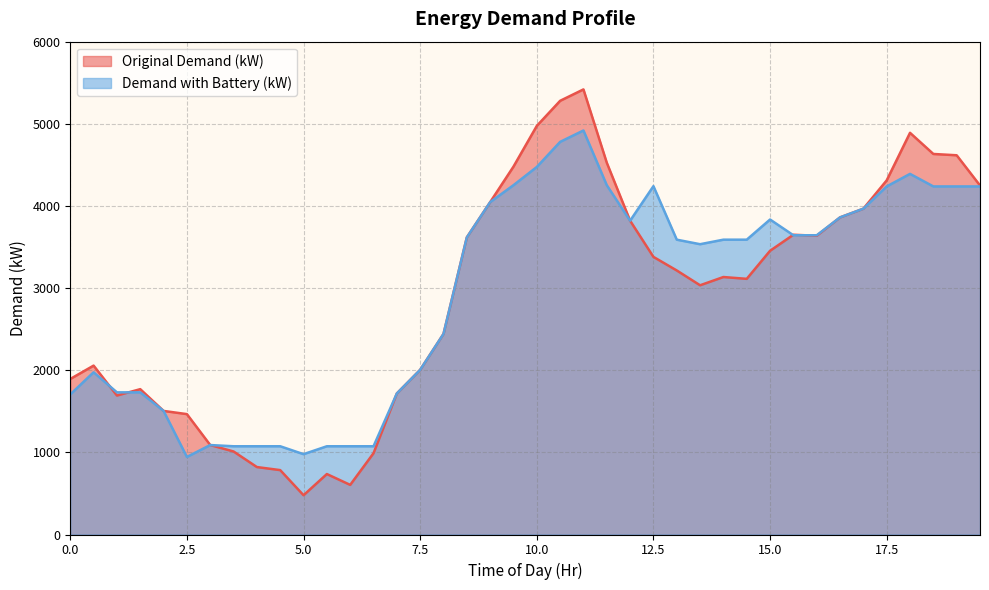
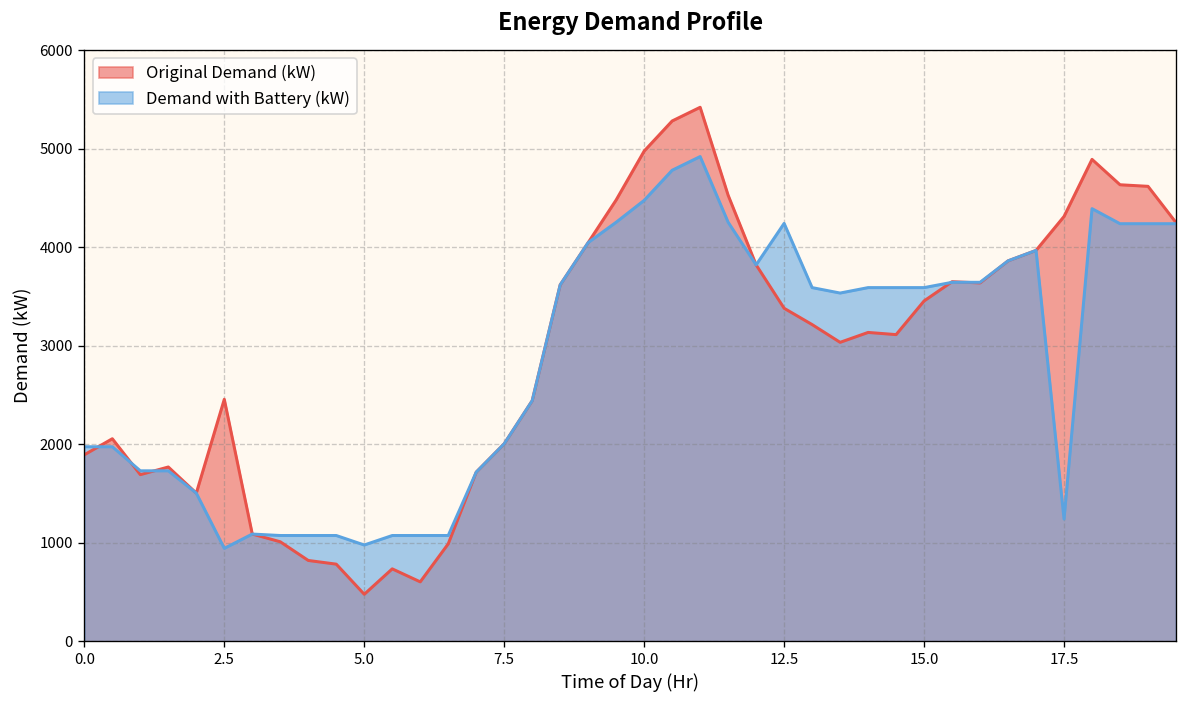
Demand with Battery (kW), 0.0: 1700 -> 2000
Original Demand (kW), 2.5: 1500 -> 2500
Demand with Battery (kW), 15.0: 3800 -> 3600
Demand with Battery (kW), 17.5: 4200 -> 1200
